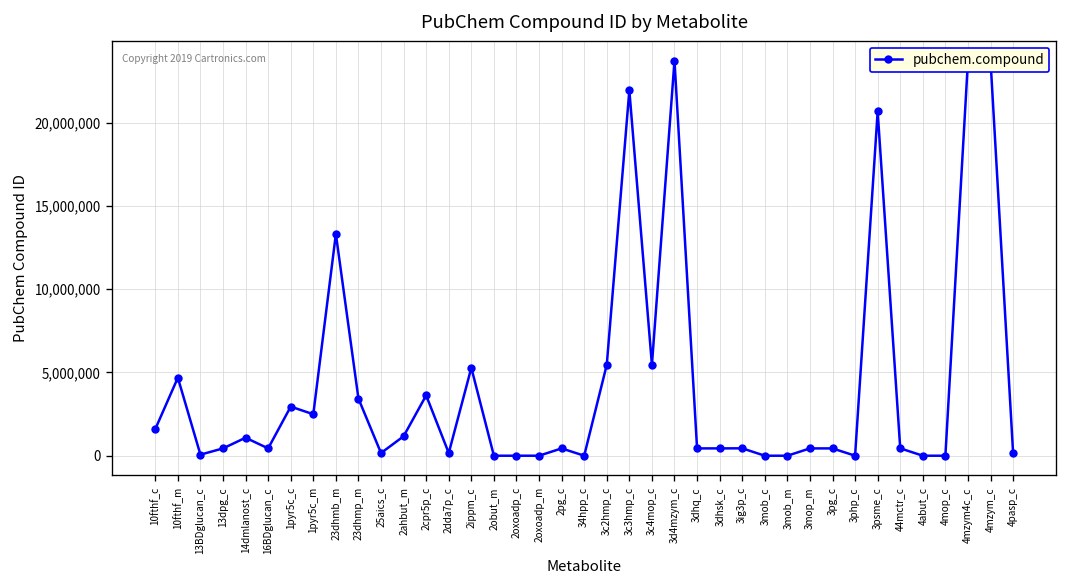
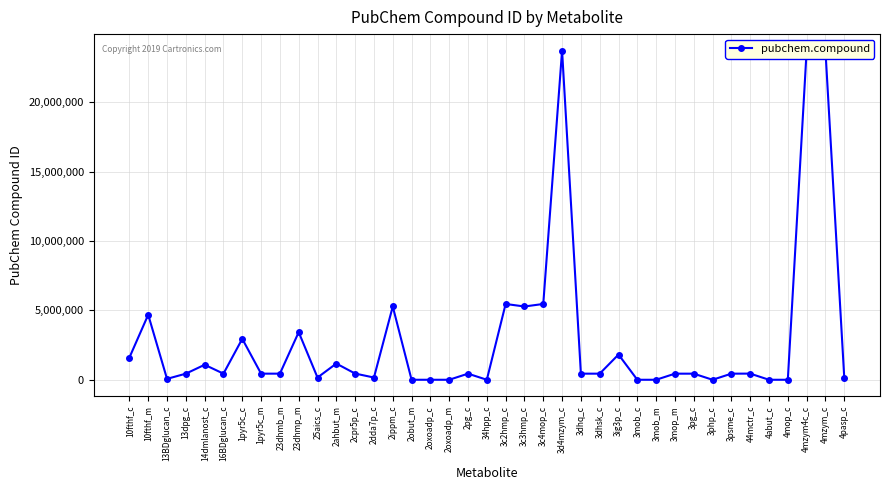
1pyr5c_m: 2,500,000 -> 400,000
23dhmb_m: 13,300,000 -> 400,000
2cpr5p_c: 3,600,000 -> 400,000
3c3hmp_c: 21,900,000 -> 5,300,000
3ig3p_c: 400,000 -> 1,800,000
3psme_c: 20,700,000 -> 400,000
